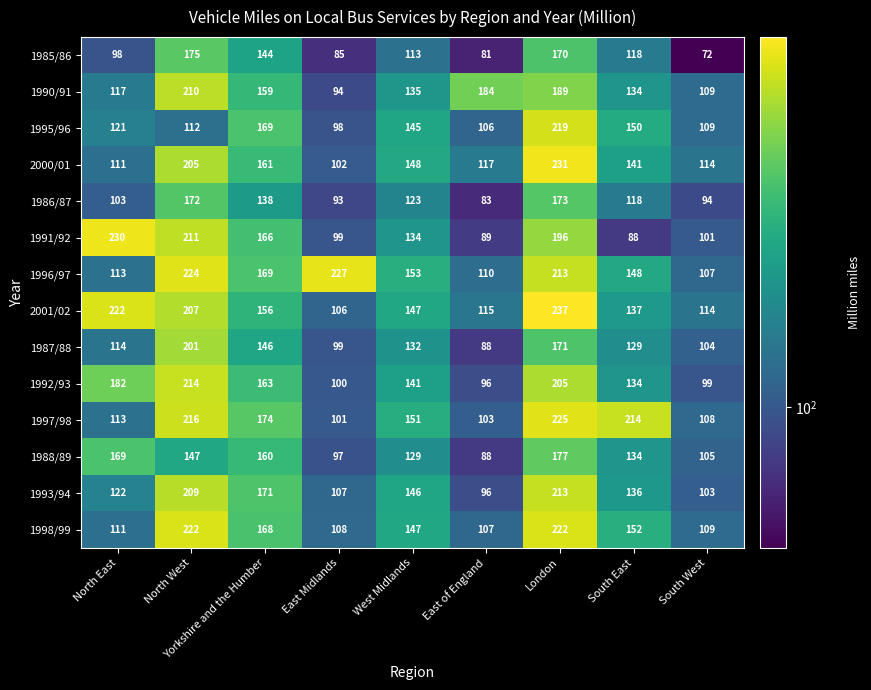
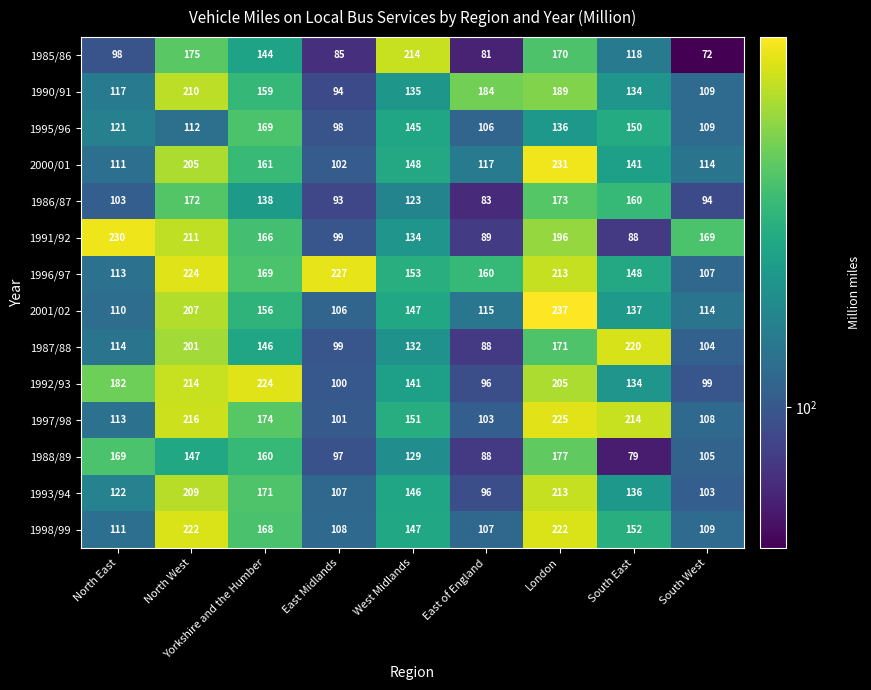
1985/86, West Midlands: 113 -> 214
1995/96, London: 219 -> 136
1986/87, South East: 118 -> 160
1991/92, South West: 101 -> 169
1996/97, East of England: 110 -> 160
2001/02, North East: 222 -> 110
1987/88, South East: 129 -> 220
1992/93, Yorkshire and the Humber: 163 -> 224
1988/89, South East: 134 -> 79
